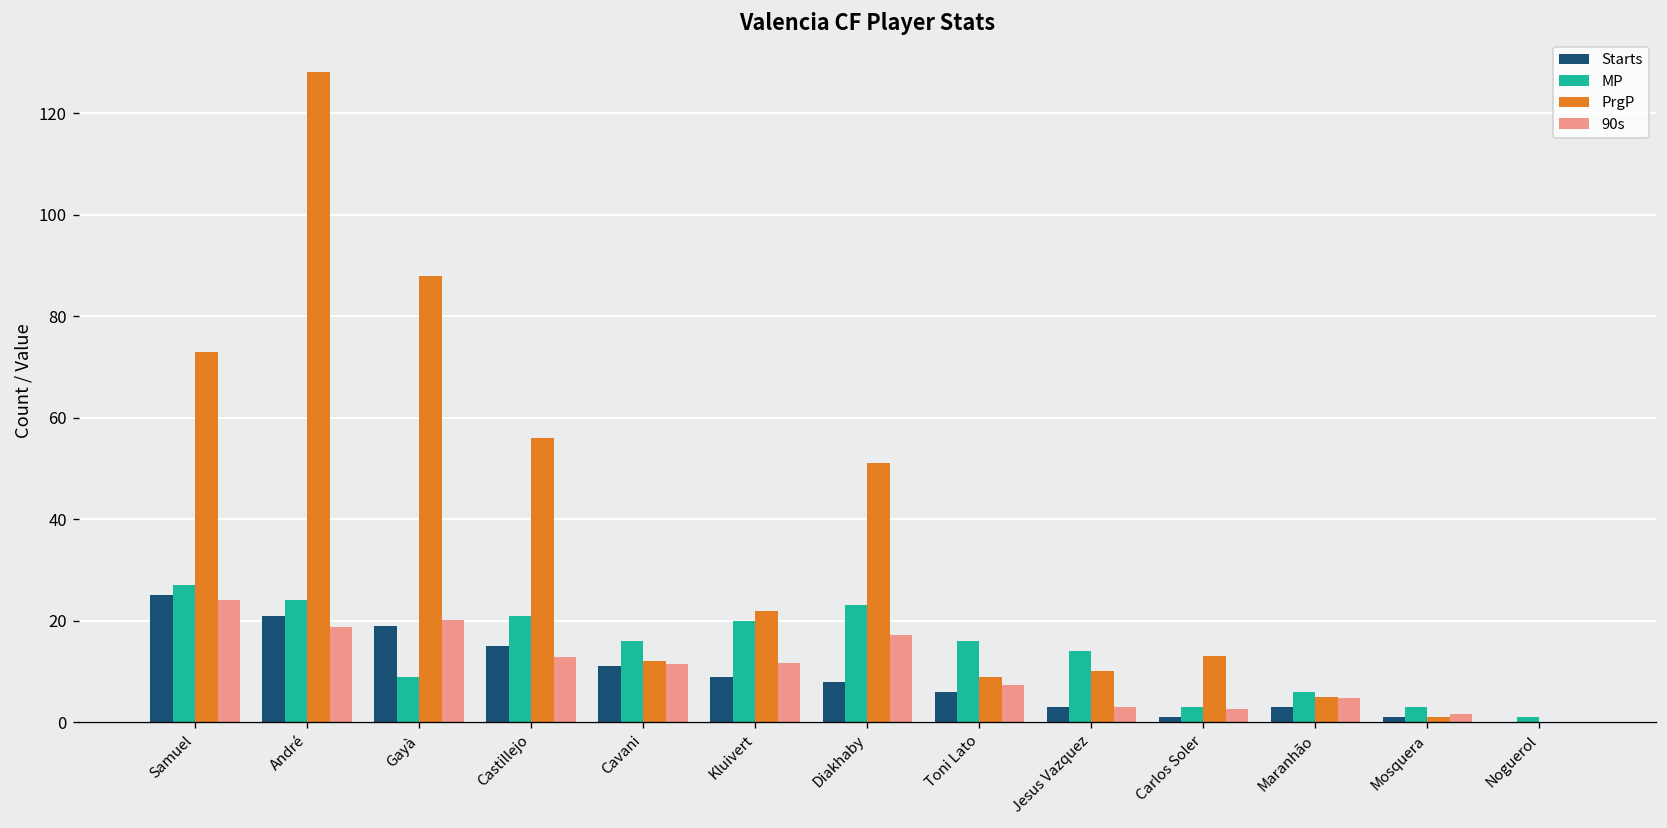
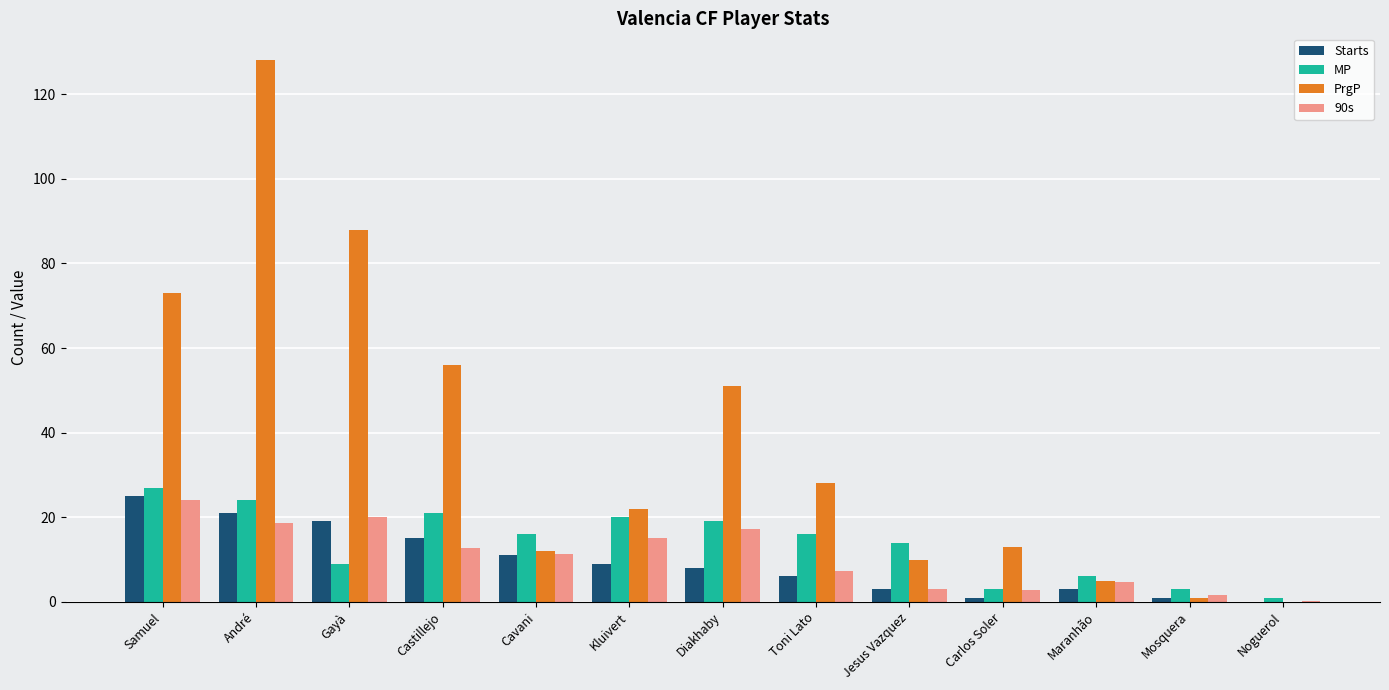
90s, Kluivert: 12 -> 15
MP, Diakhaby: 23 -> 19
PrgP, Toni Lato: 9 -> 28
